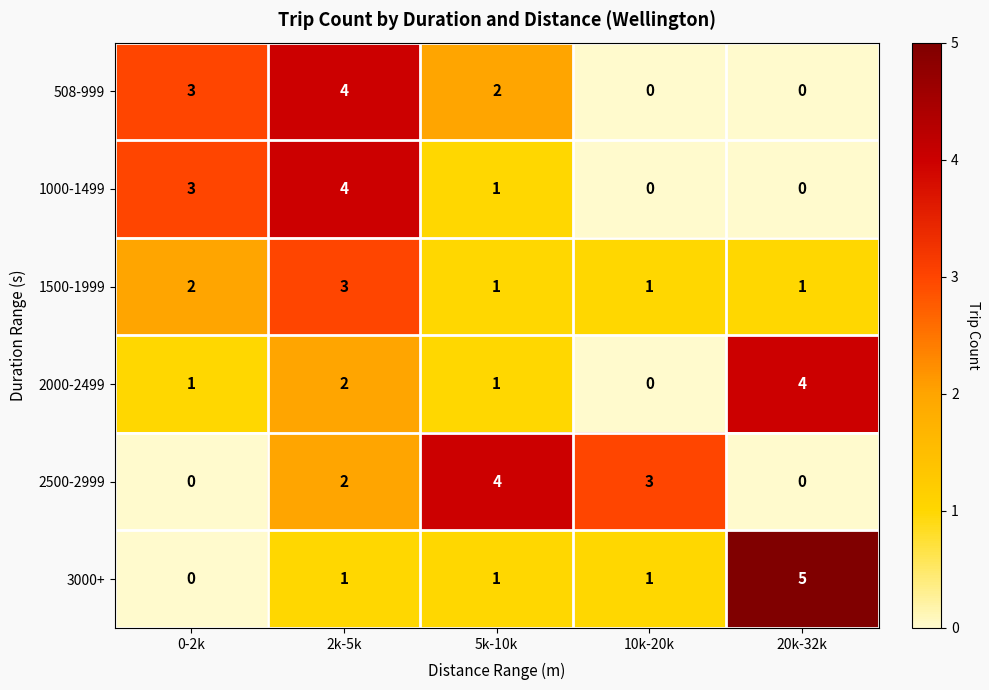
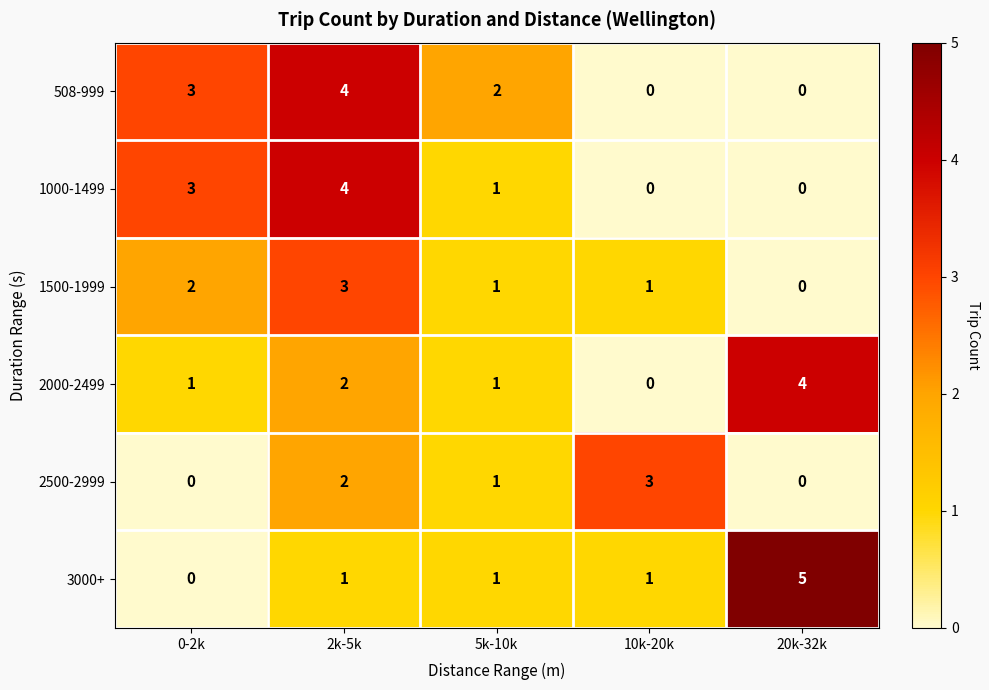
1500-1999, 20k-32k: 1 -> 0
2500-2999, 5k-10k: 4 -> 1
